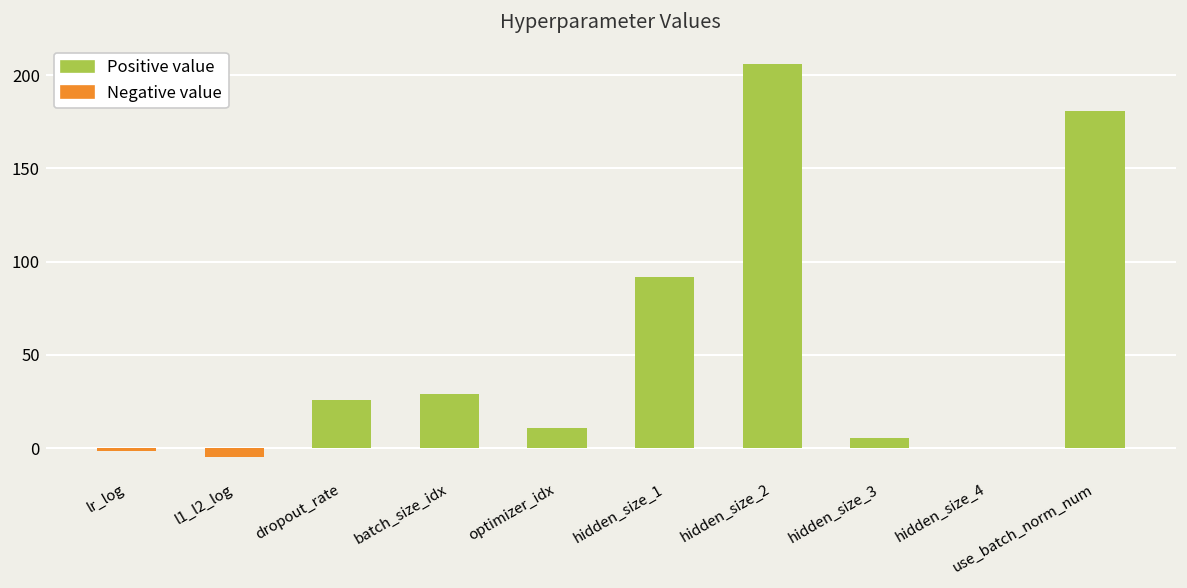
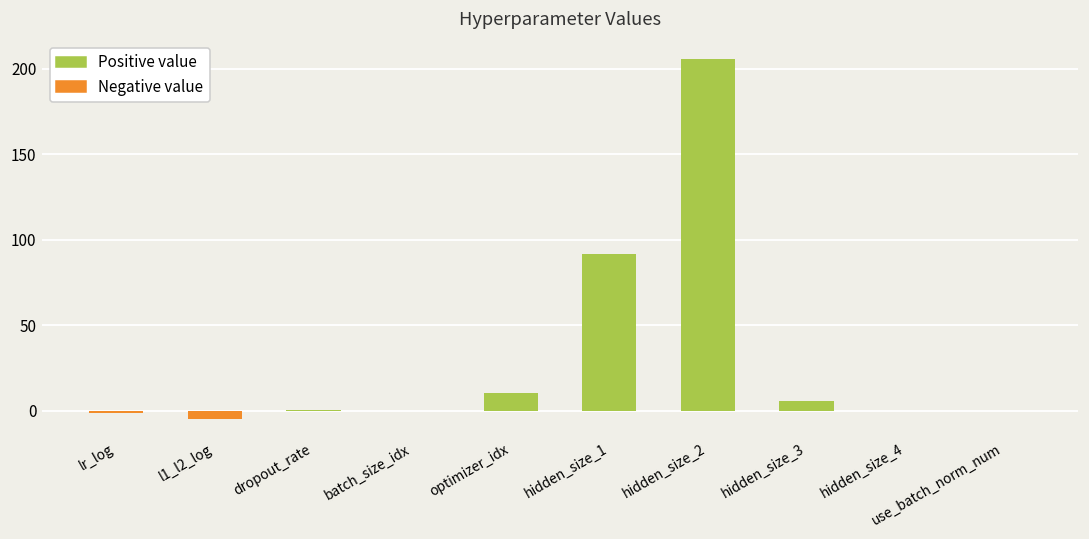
dropout_rate: 26 -> 1
batch_size_idx: 29 -> 0
use_batch_norm_num: 181 -> 0
